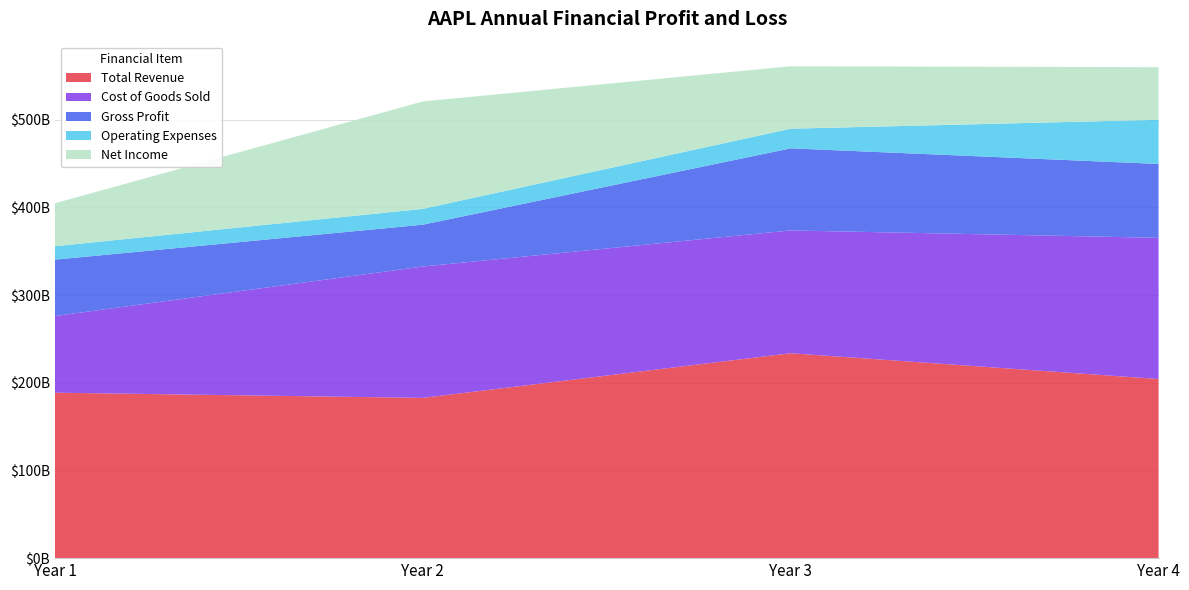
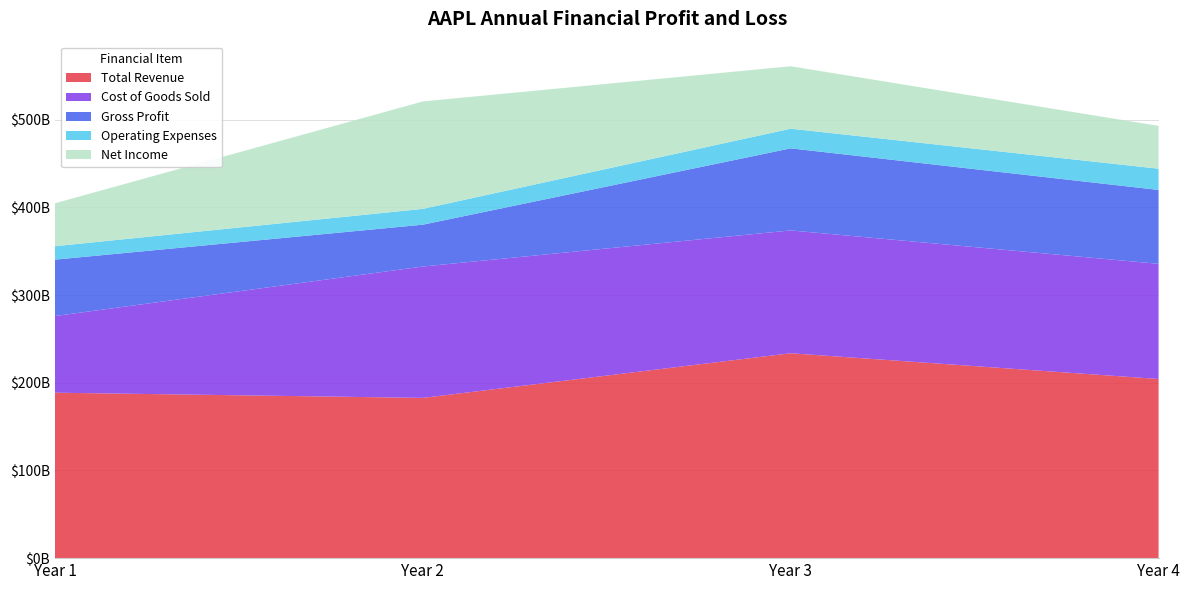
Cost of Goods Sold, Year 4: $160000000000 -> $130000000000
Operating Expenses, Year 4: $50000000000 -> $20000000000
Net Income, Year 4: $60000000000 -> $50000000000
